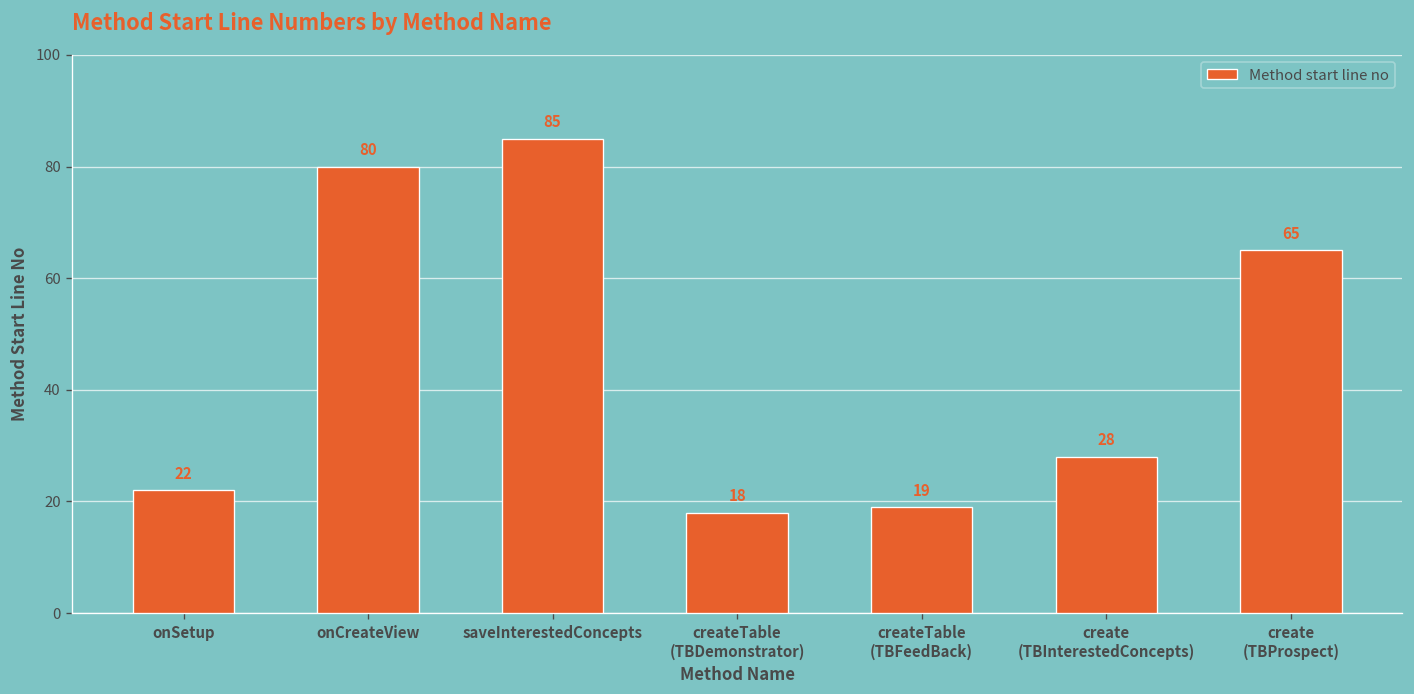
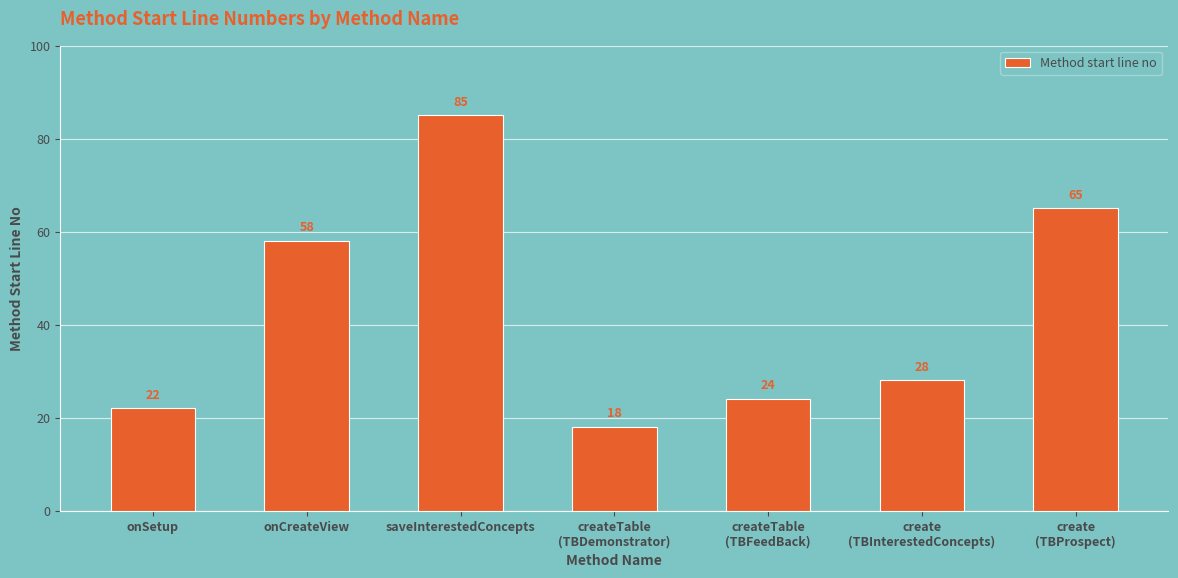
onCreateView: 80 -> 58
createTable (TBFeedBack): 19 -> 24
